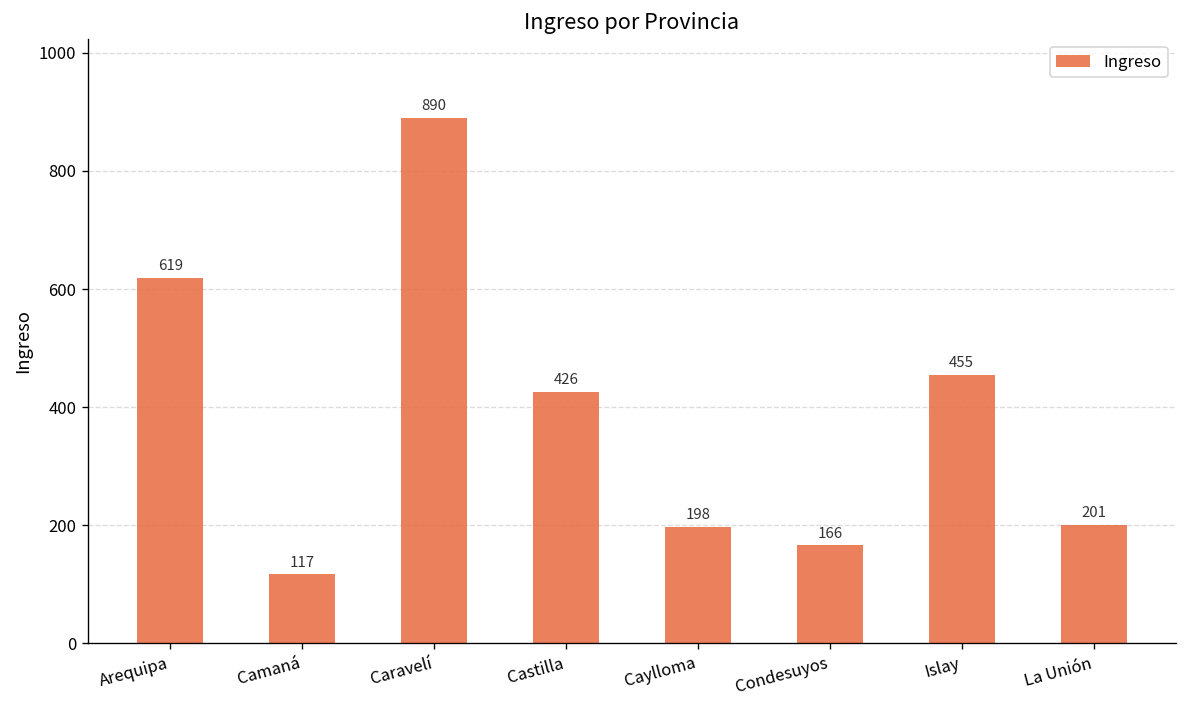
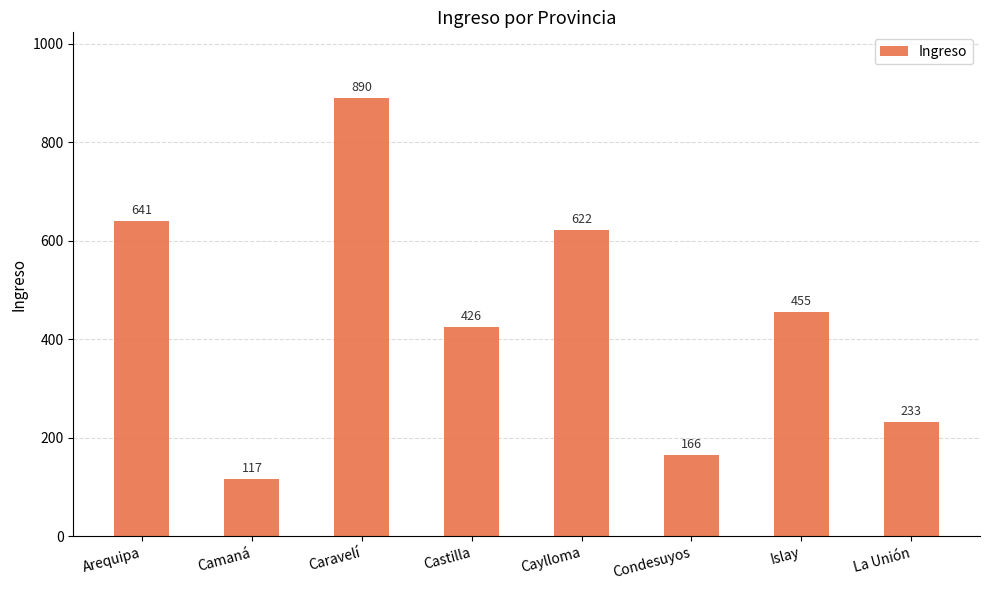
Arequipa: 619 -> 641
Caylloma: 198 -> 622
La Unión: 201 -> 233
